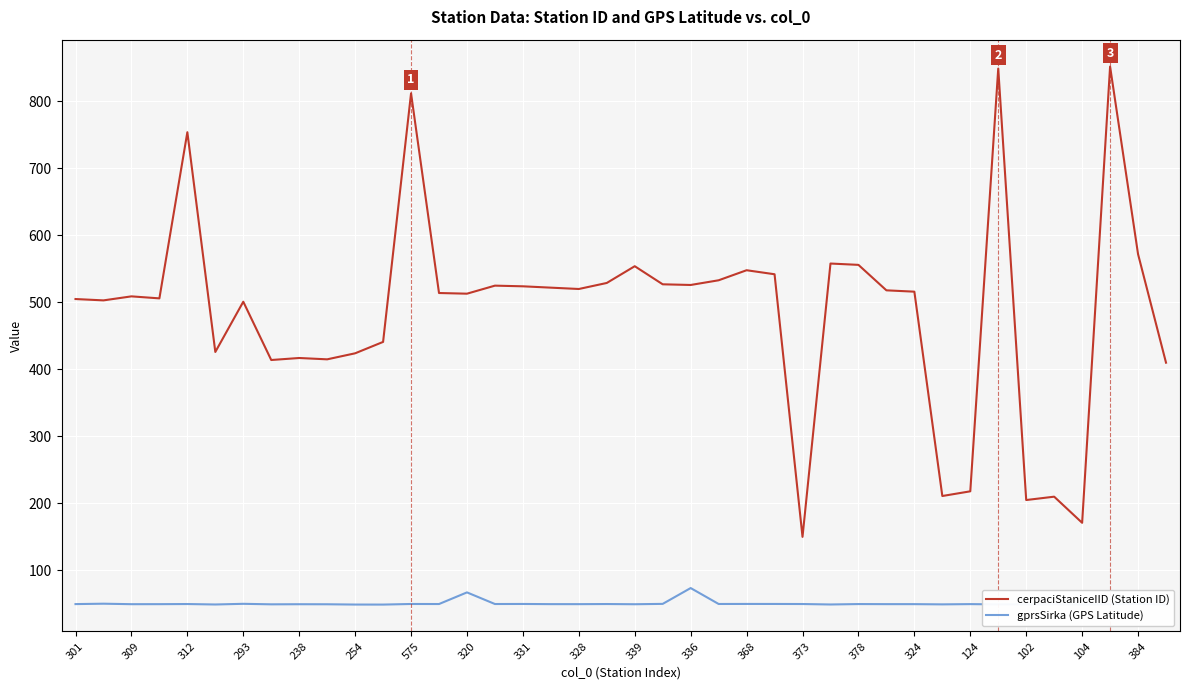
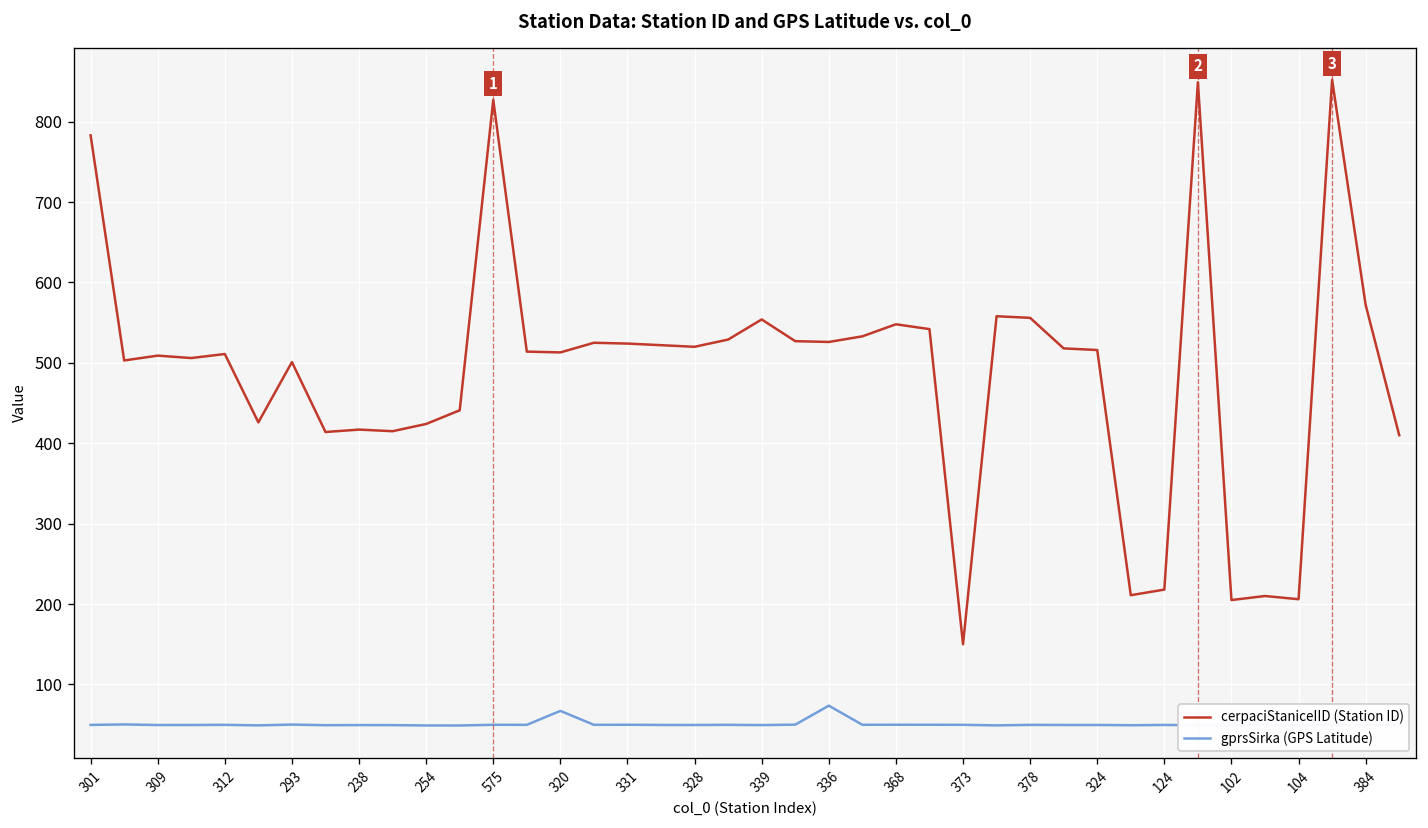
cerpaciStaniceIID (Station ID), 301: 510 -> 780
cerpaciStaniceIID (Station ID), 312: 750 -> 510
cerpaciStaniceIID (Station ID), 575: 810 -> 830
cerpaciStaniceIID (Station ID), 104: 170 -> 210
